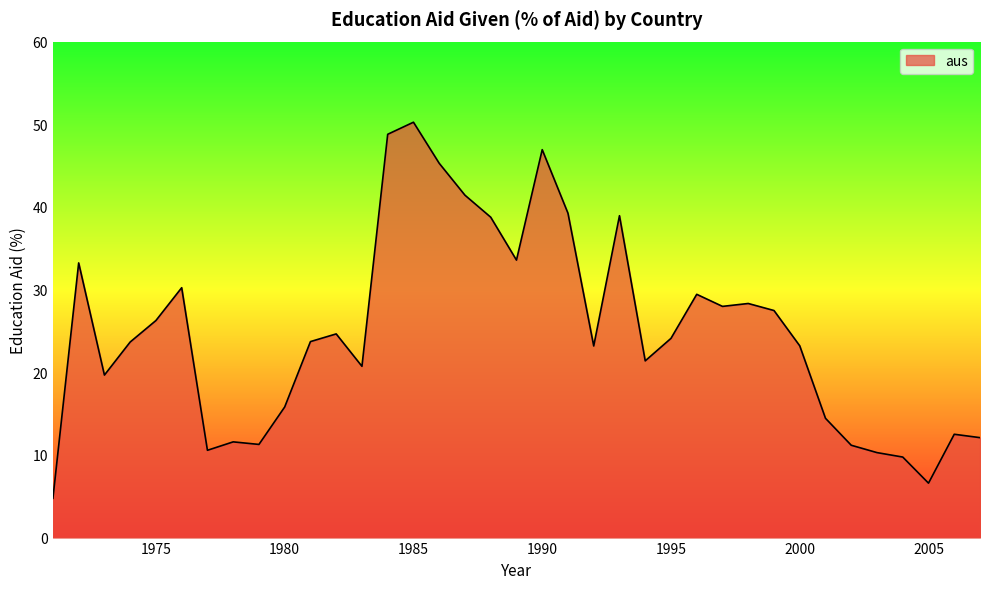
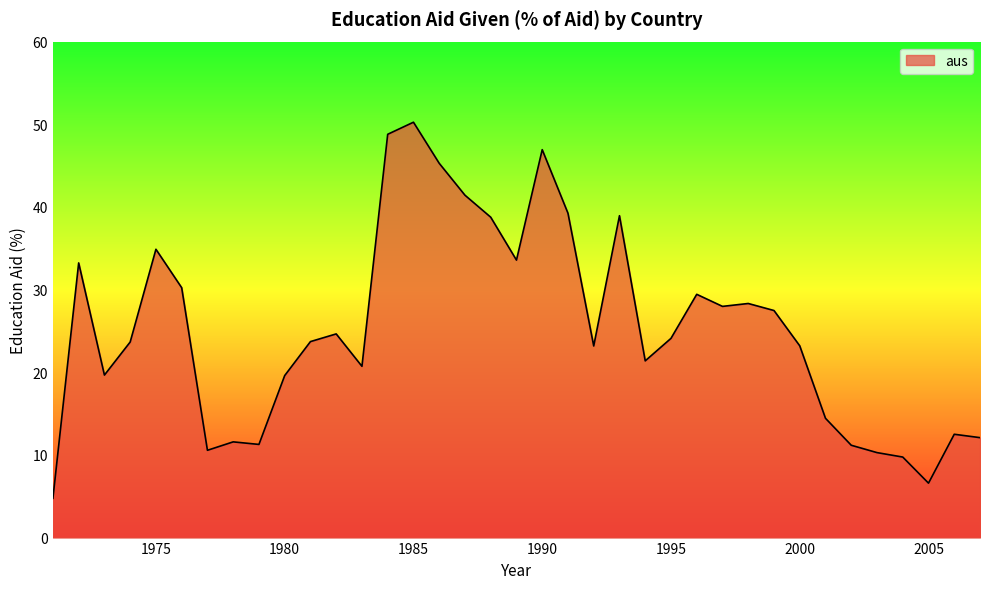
1975: 26 -> 35
1980: 16 -> 20
